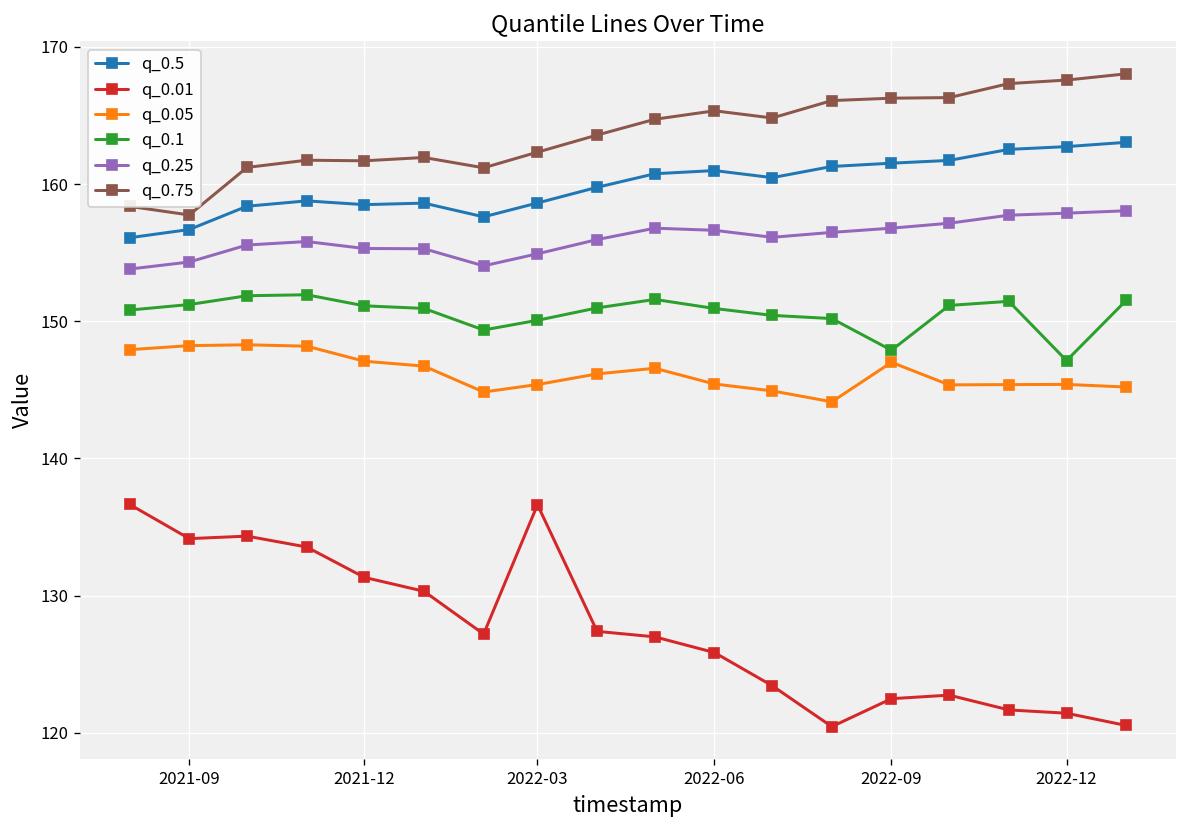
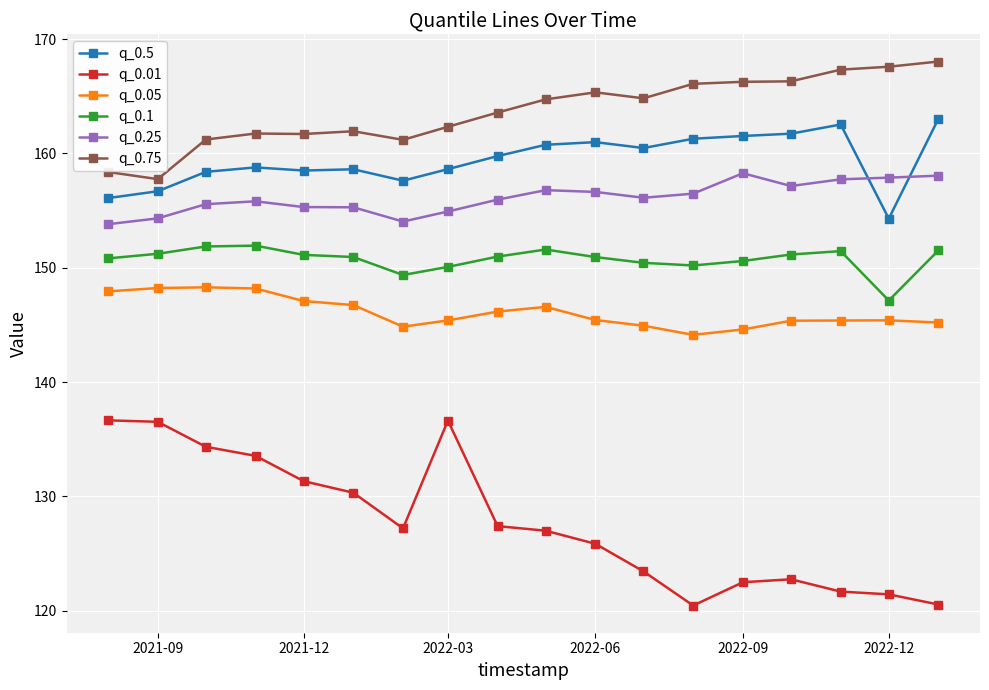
q_0.01, 2021-09: 134.2 -> 136.5
q_0.05, 2022-09: 147.0 -> 144.6
q_0.1, 2022-09: 147.9 -> 150.6
q_0.25, 2022-09: 156.8 -> 158.3
q_0.5, 2022-12: 162.7 -> 154.3
